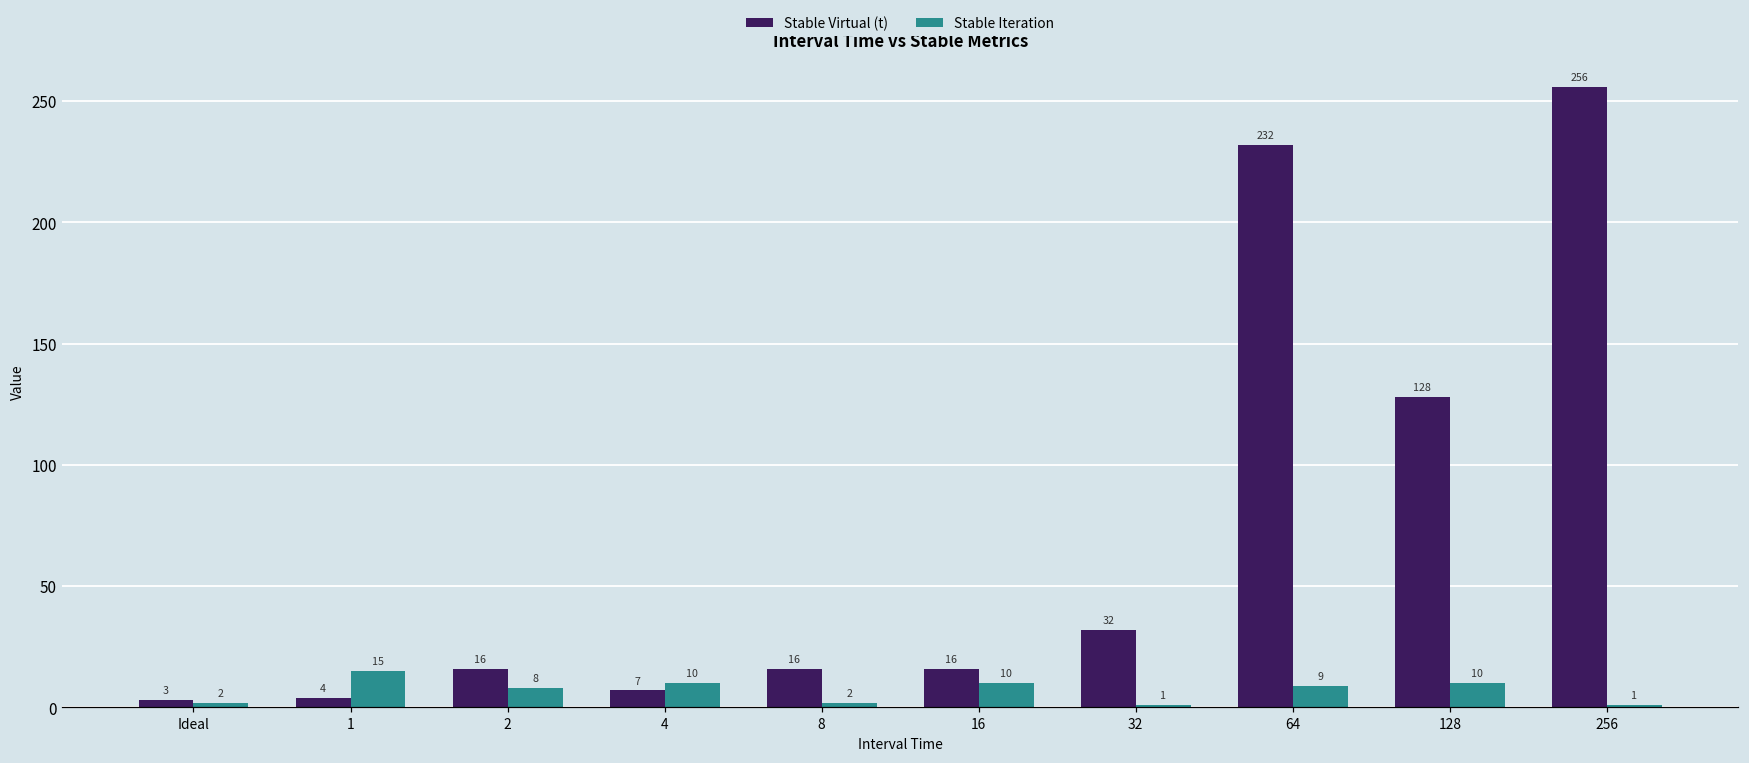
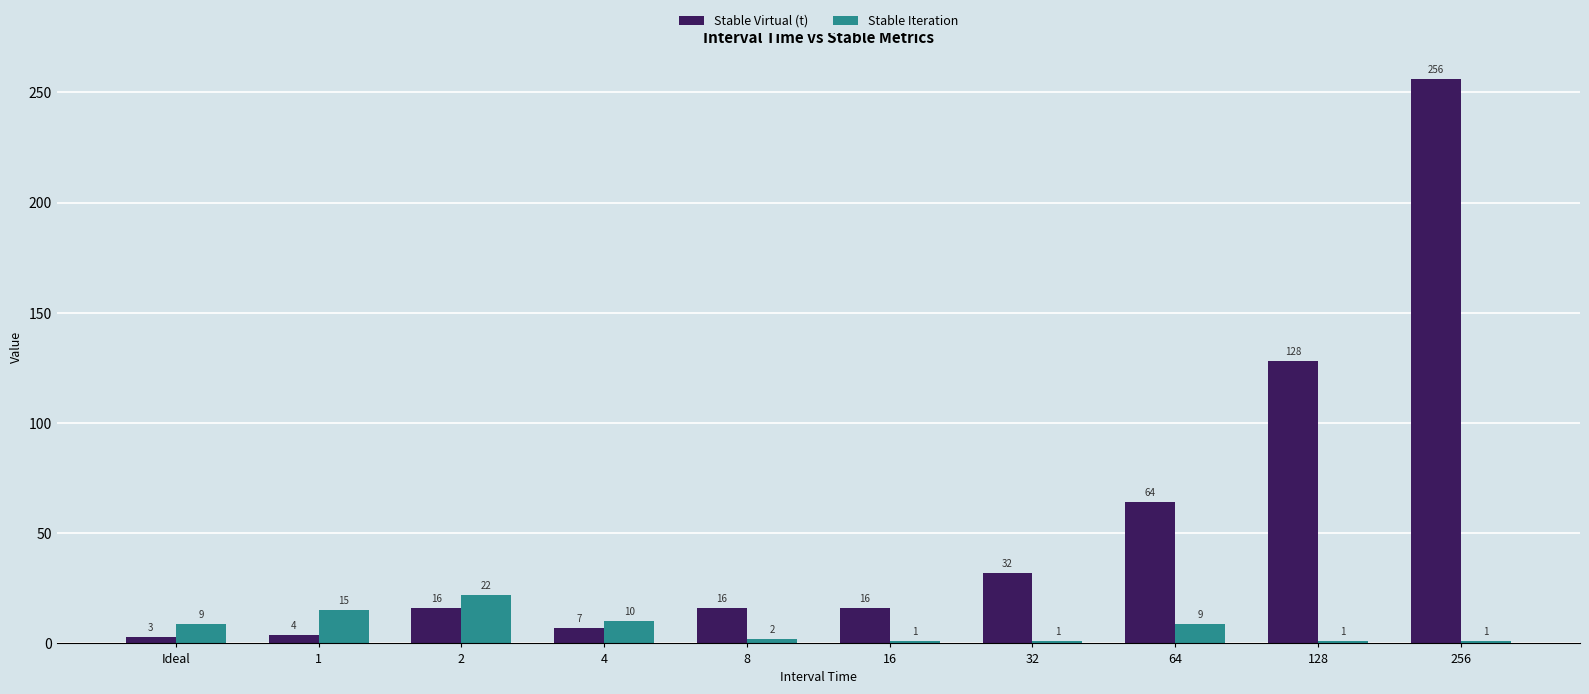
Stable Iteration, Ideal: 2 -> 9
Stable Iteration, 2: 8 -> 22
Stable Iteration, 16: 10 -> 1
Stable Virtual (t), 64: 232 -> 64
Stable Iteration, 128: 10 -> 1
